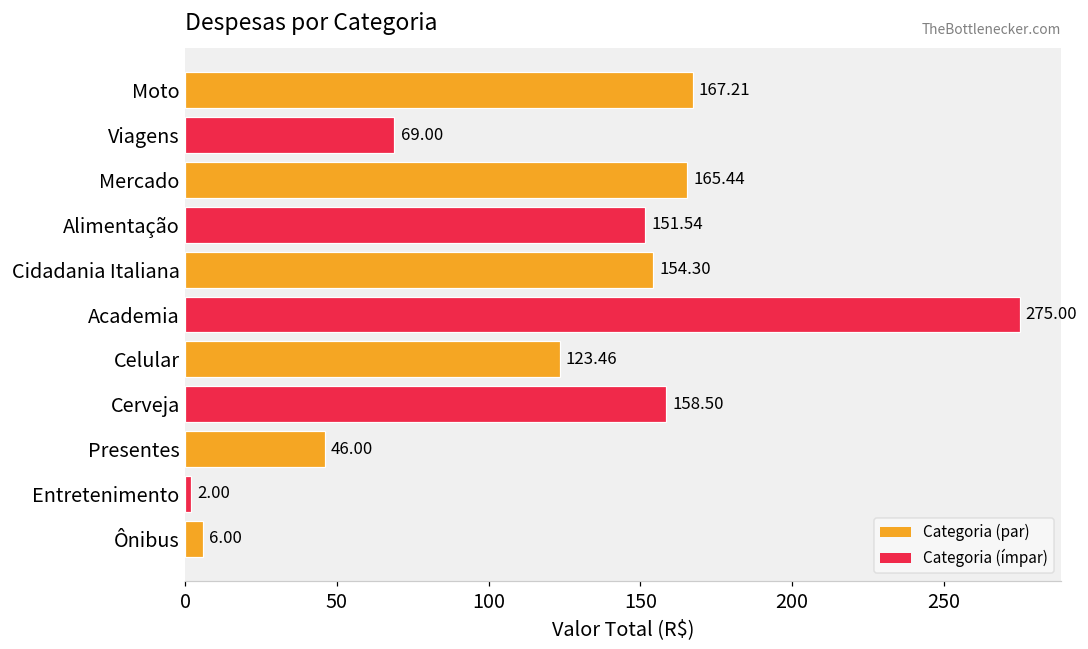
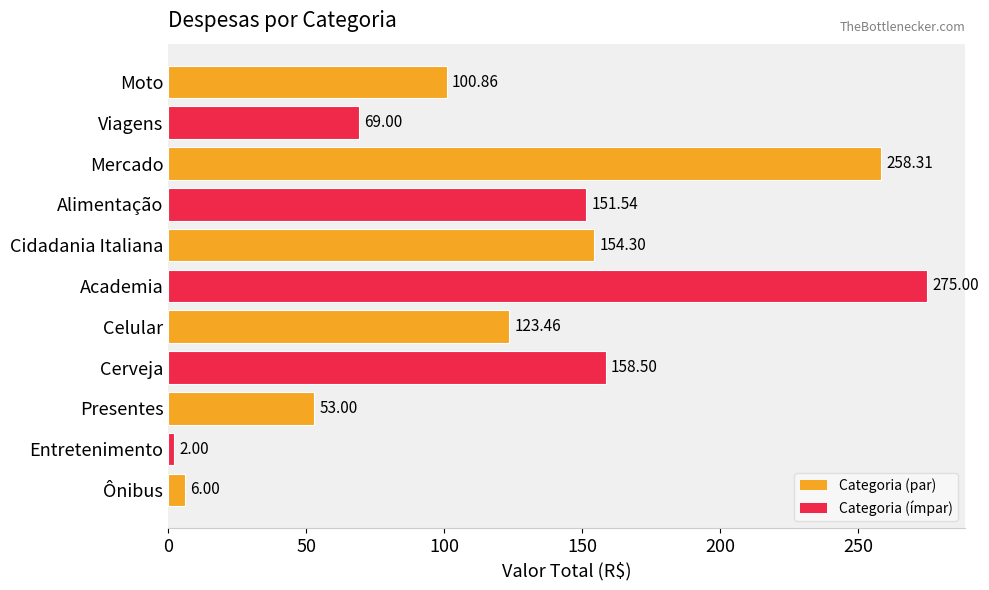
Moto: 167.21 -> 100.86
Mercado: 165.44 -> 258.31
Presentes: 46.00 -> 53.00
